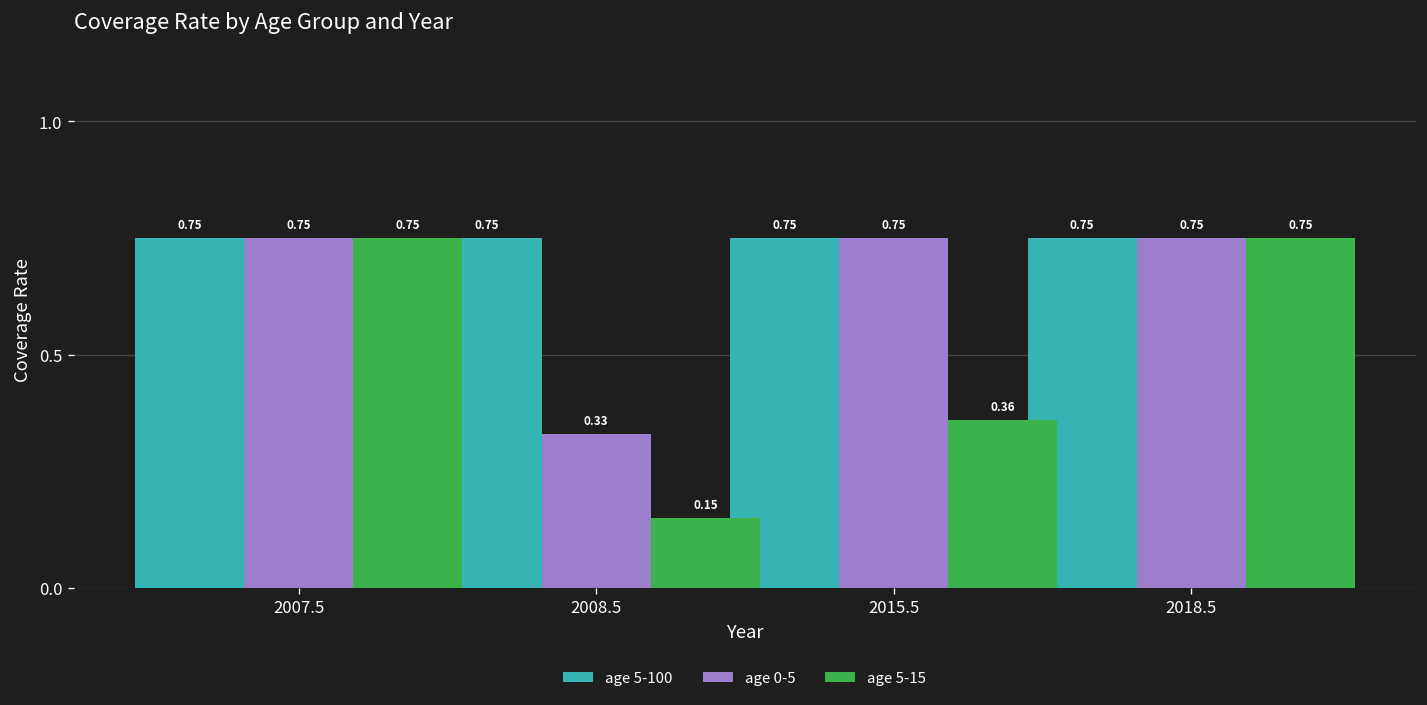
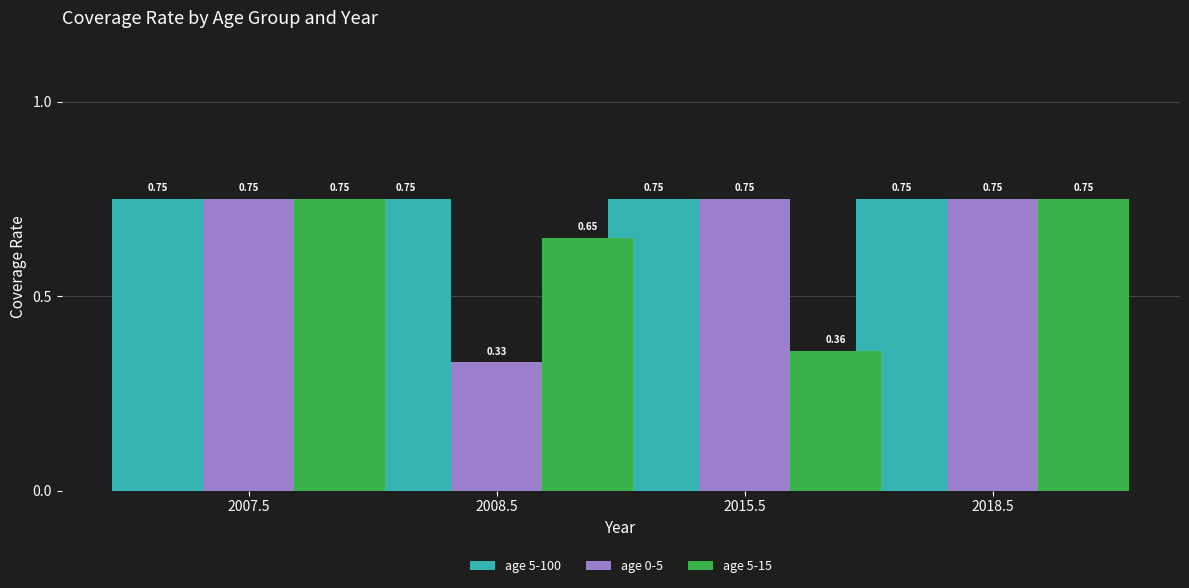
age 5-15, 2008.5: 0.15 -> 0.65
